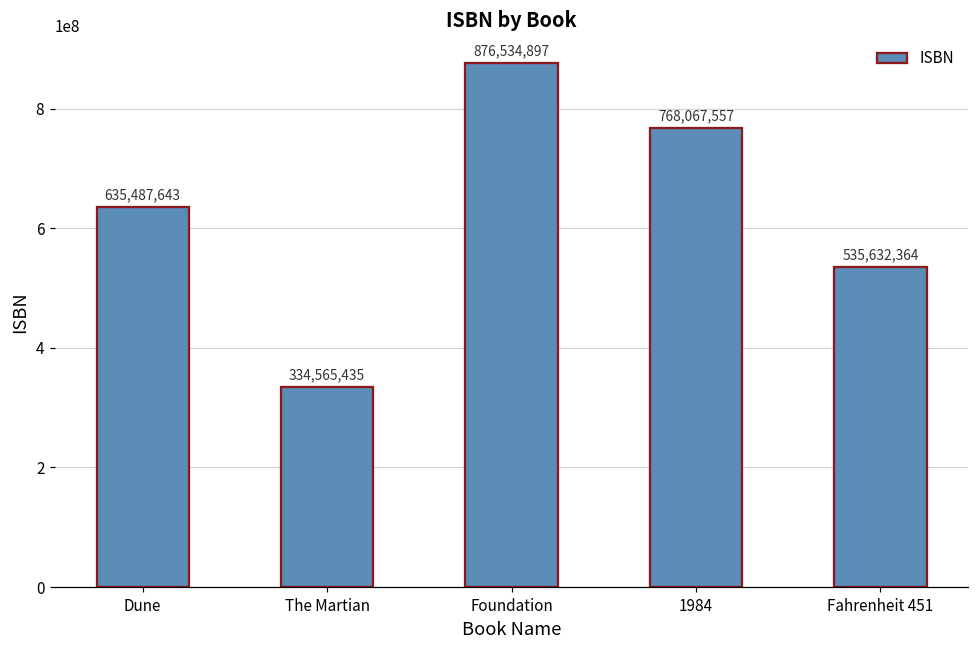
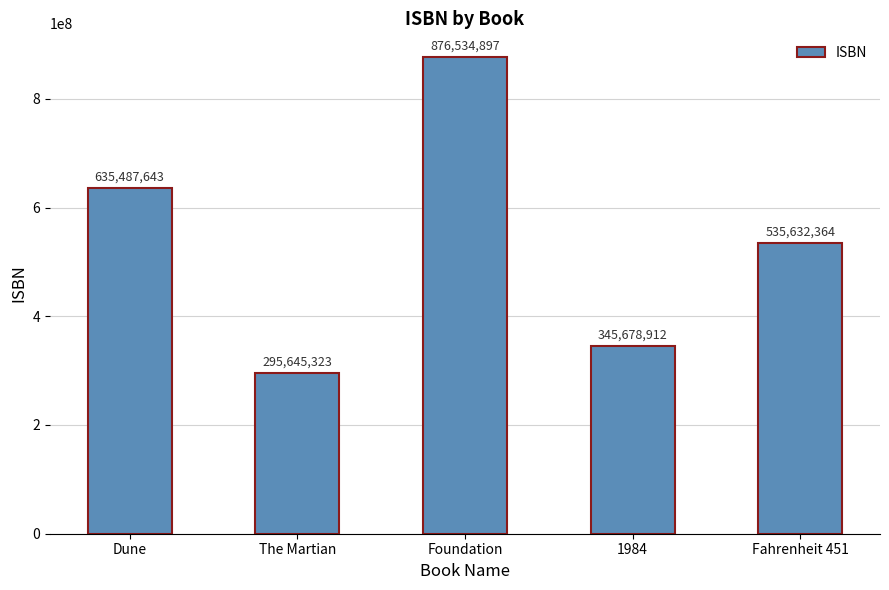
The Martian: 334,565,435 -> 295,645,323
1984: 768,067,557 -> 345,678,912
